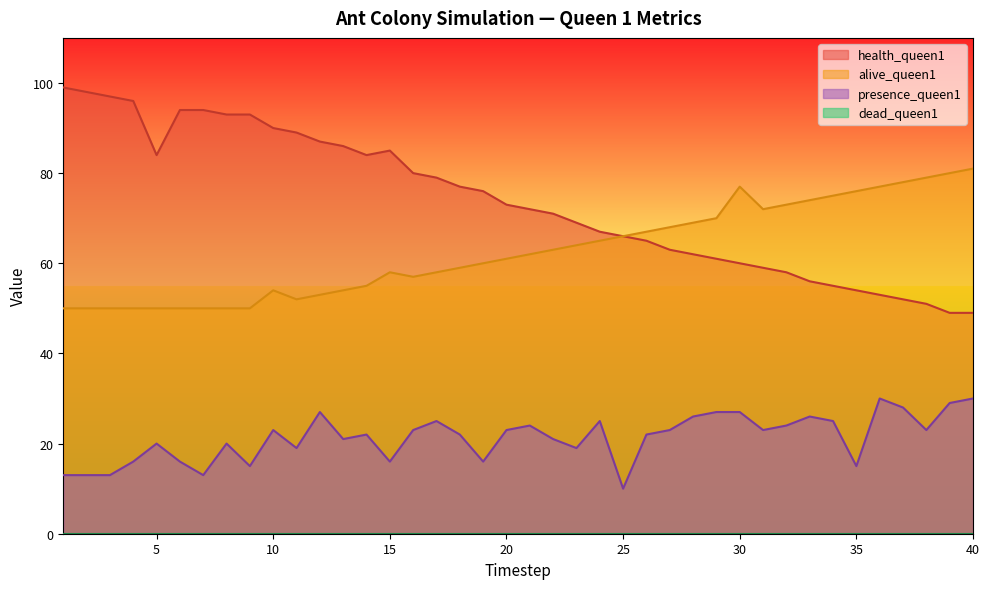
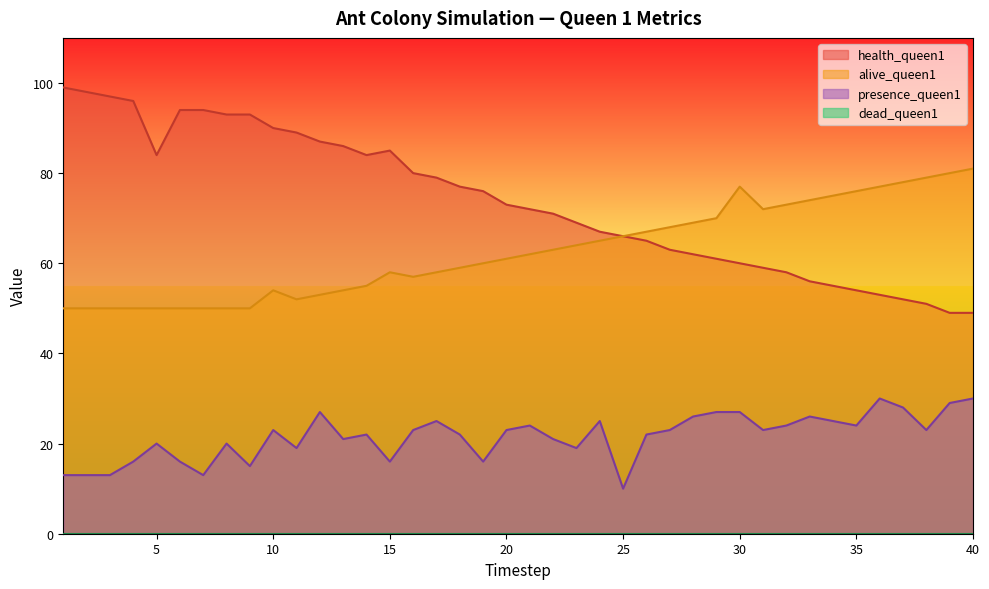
presence_queen1, 35: 15 -> 24
